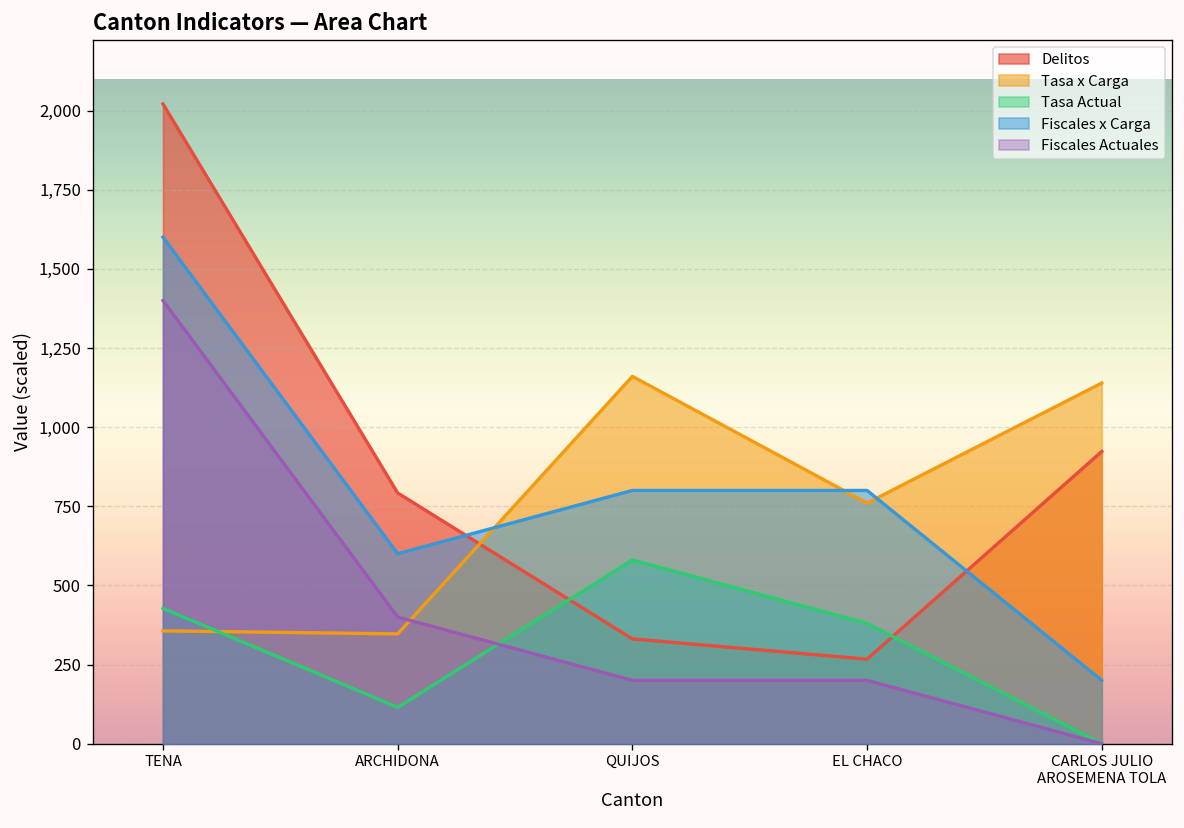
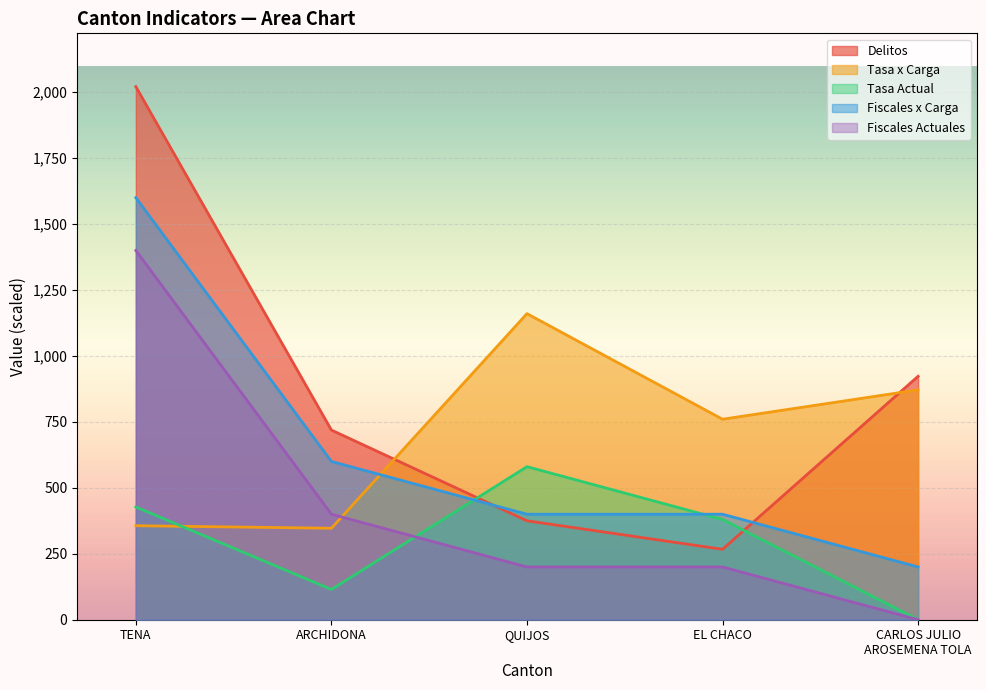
Delitos, ARCHIDONA: 790 -> 720
Delitos, QUIJOS: 330 -> 380
Fiscales x Carga, QUIJOS: 800 -> 400
Fiscales x Carga, EL CHACO: 800 -> 400
Tasa x Carga, CARLOS JULIO AROSEMENA TOLA: 1,140 -> 870
